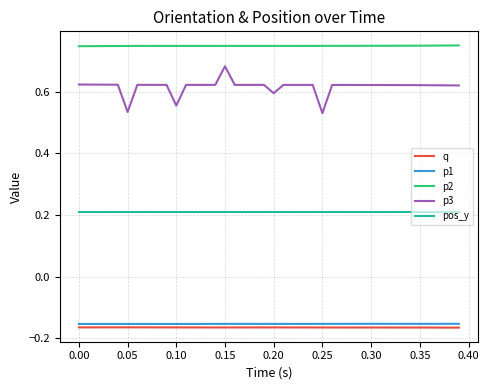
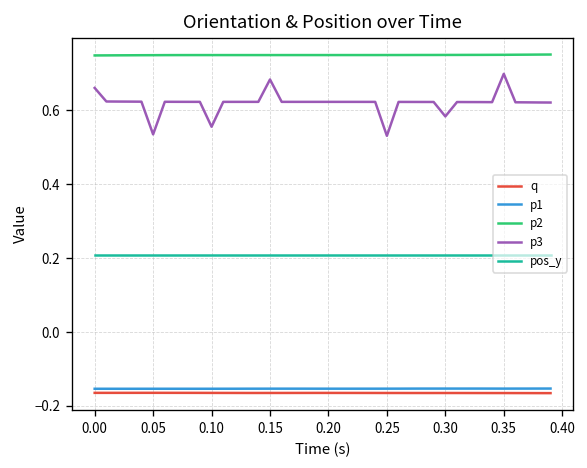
p3, 0.00: 0.62 -> 0.66
p3, 0.20: 0.60 -> 0.62
p3, 0.30: 0.62 -> 0.58
p3, 0.35: 0.62 -> 0.70
